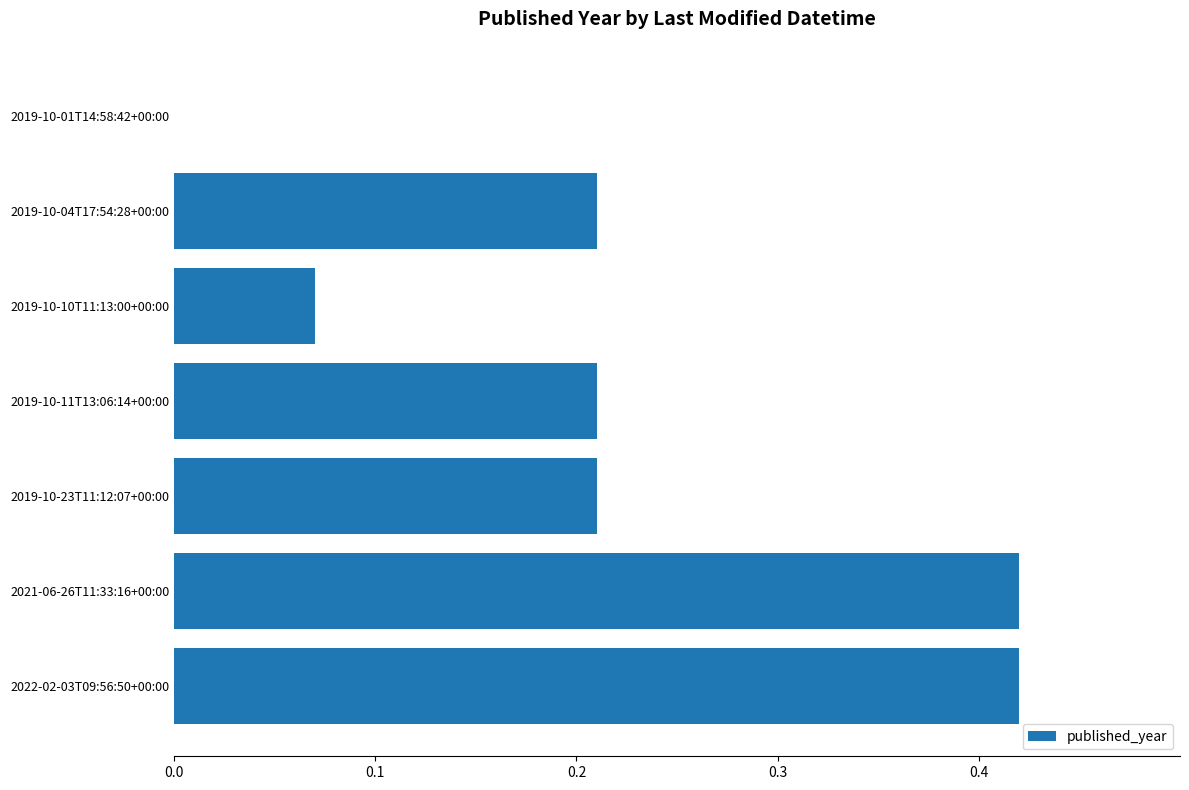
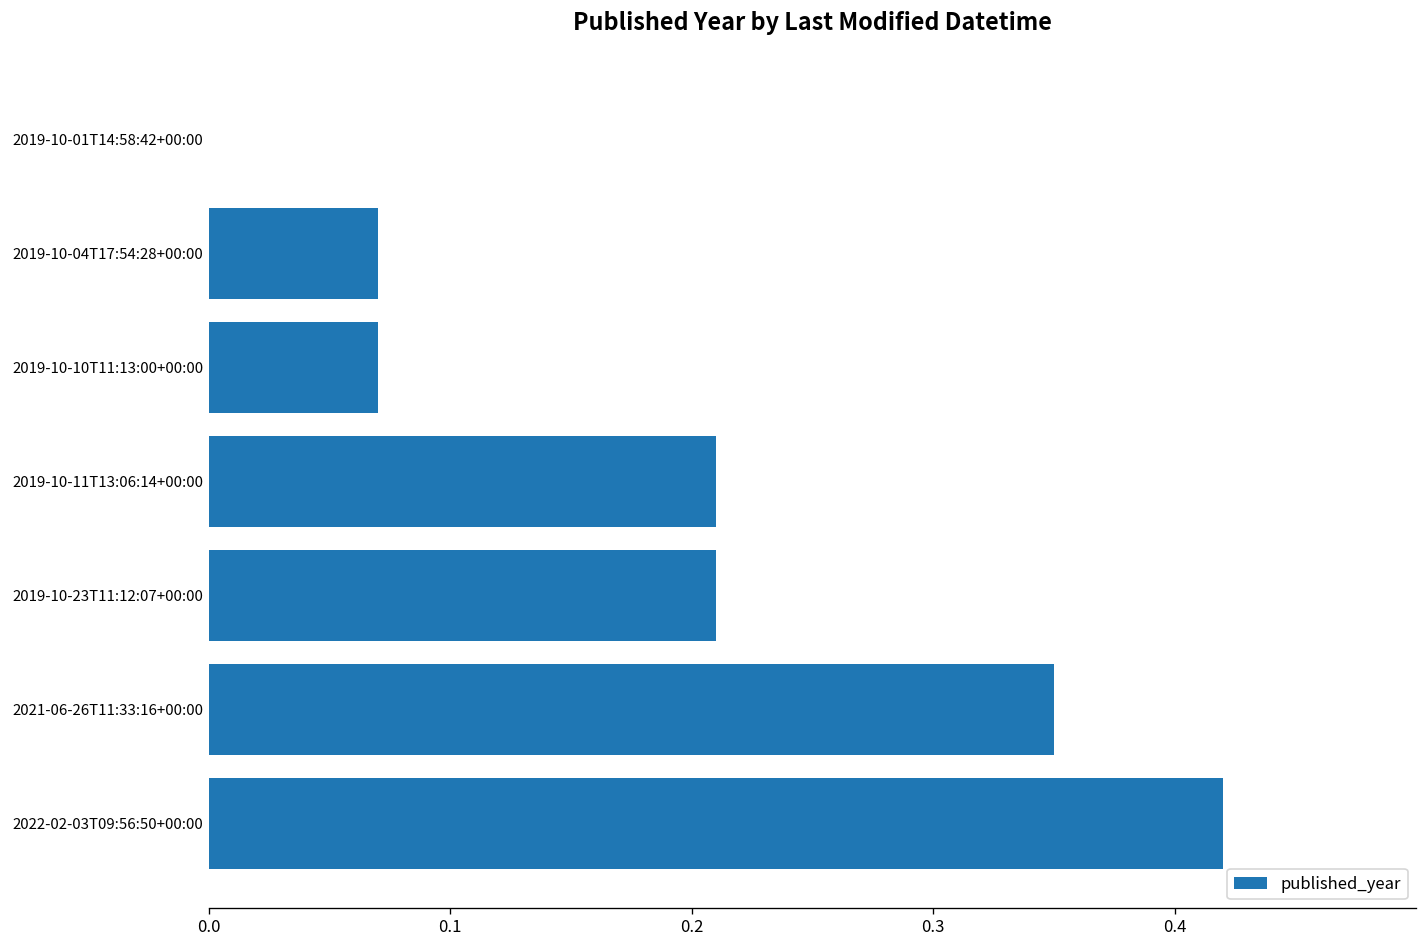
2019-10-04T17:54:28+00:00: 0.210 -> 0.070
2021-06-26T11:33:16+00:00: 0.420 -> 0.350
